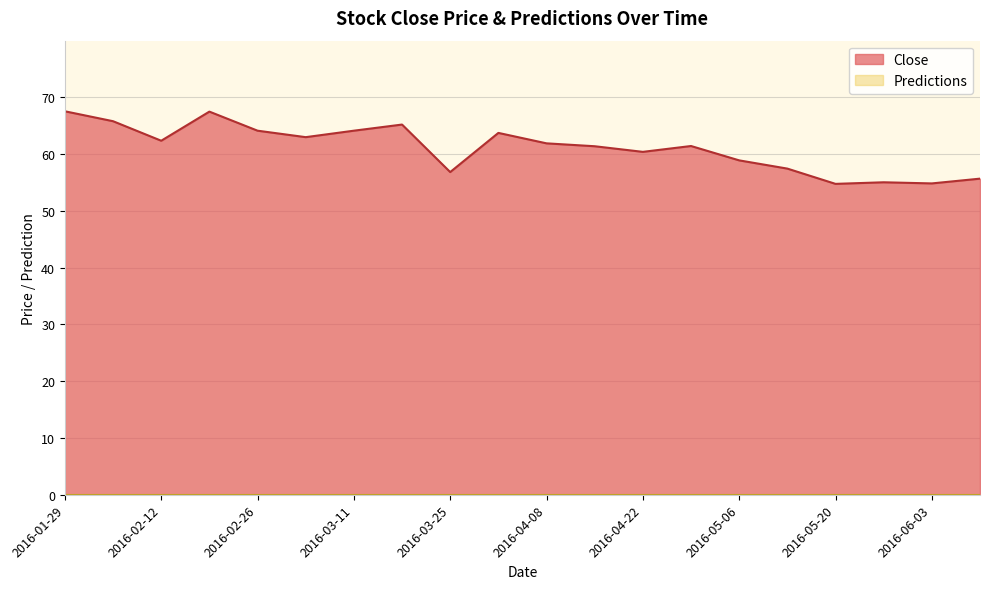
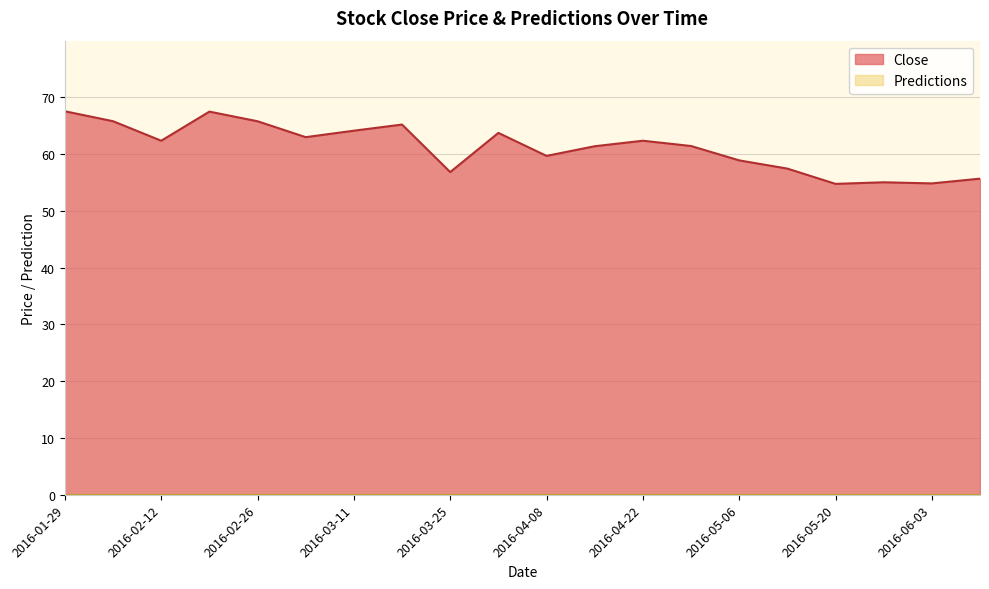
Close, 2016-02-26: 64 -> 66
Close, 2016-04-08: 62 -> 60
Close, 2016-04-22: 60 -> 62
